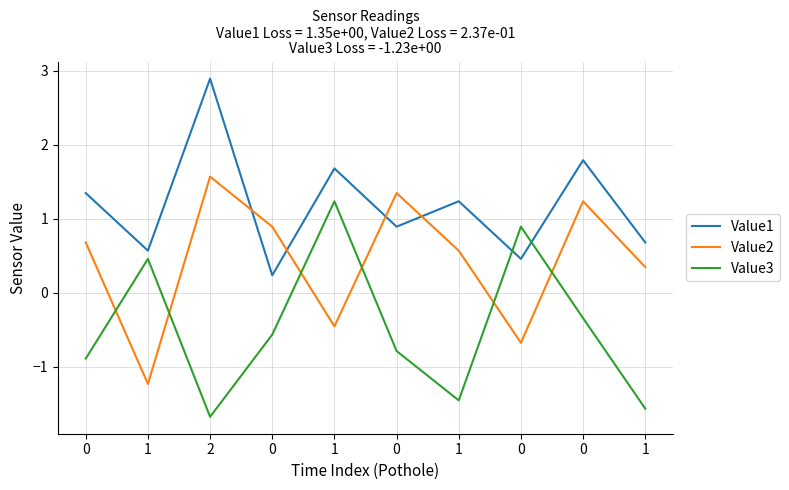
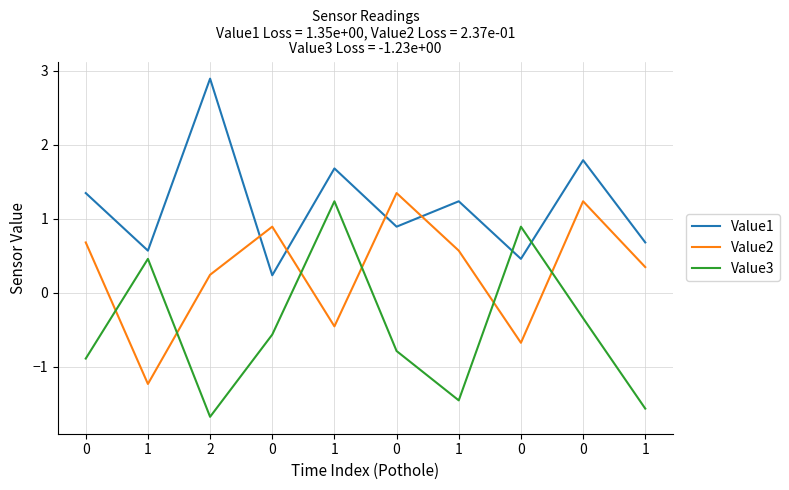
Value2, 2: 1.6 -> 0.2
